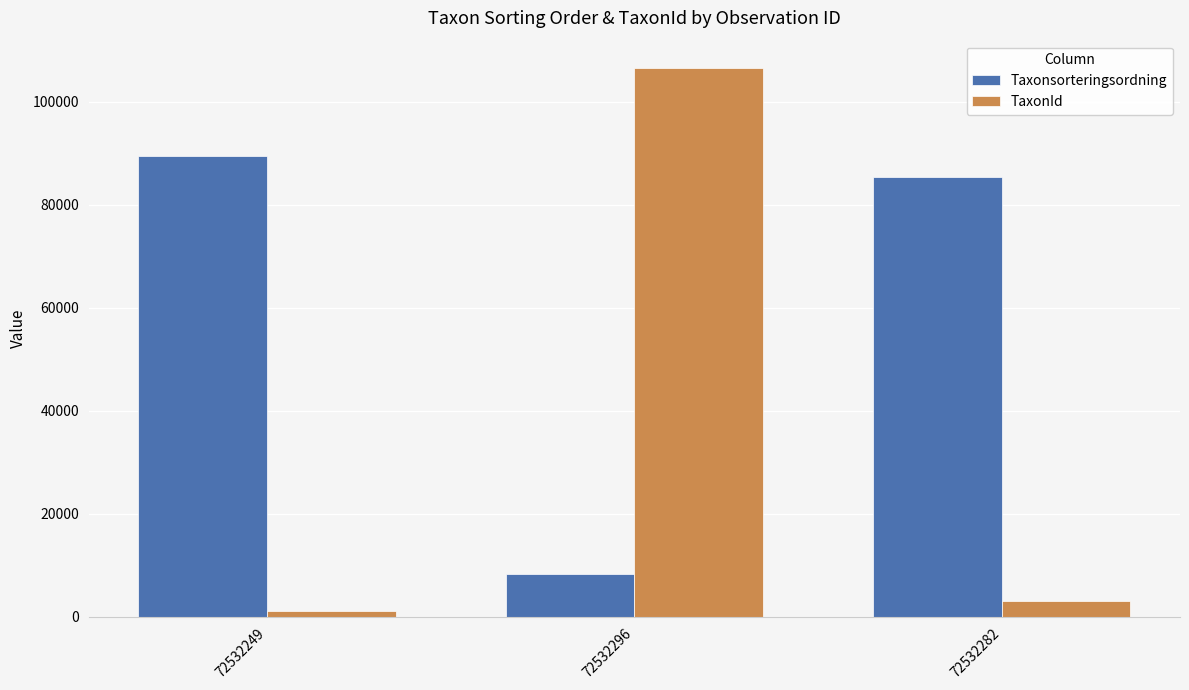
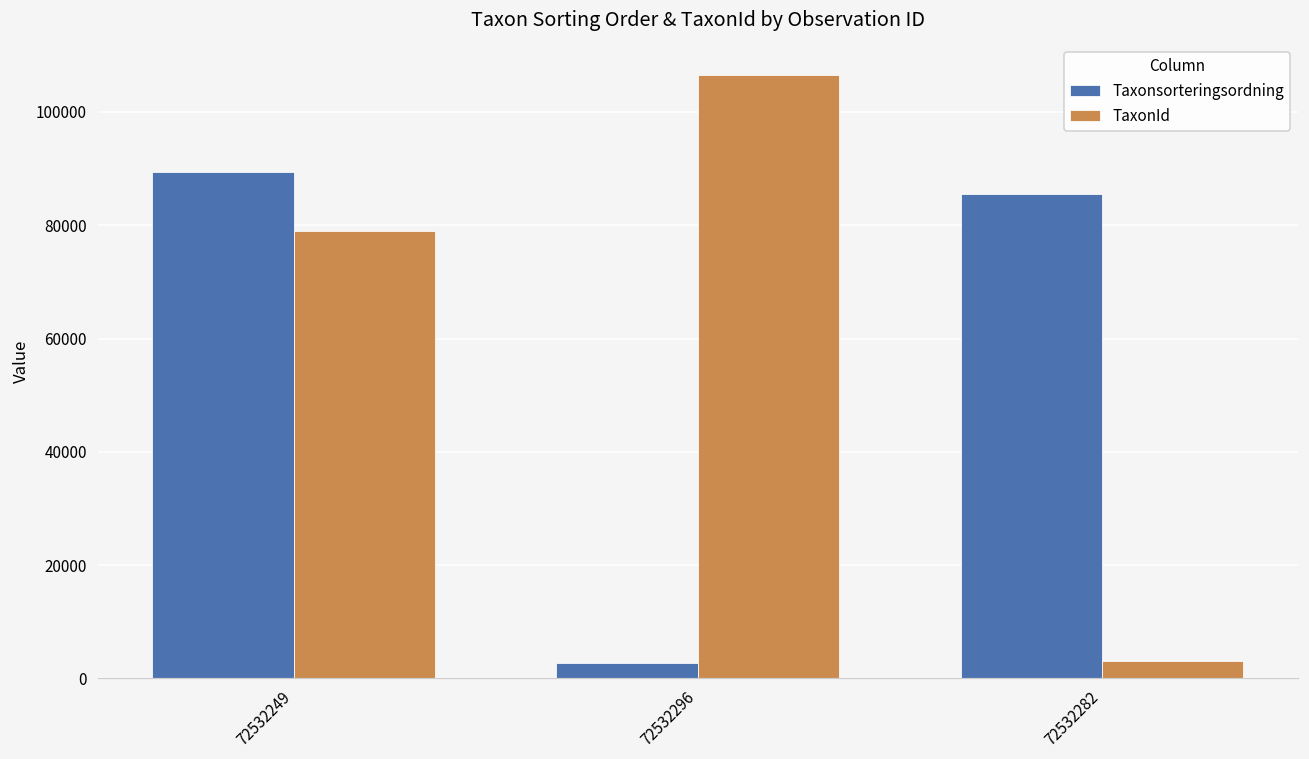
TaxonId, 72532249: 1000 -> 79000
Taxonsorteringsordning, 72532296: 8000 -> 3000
